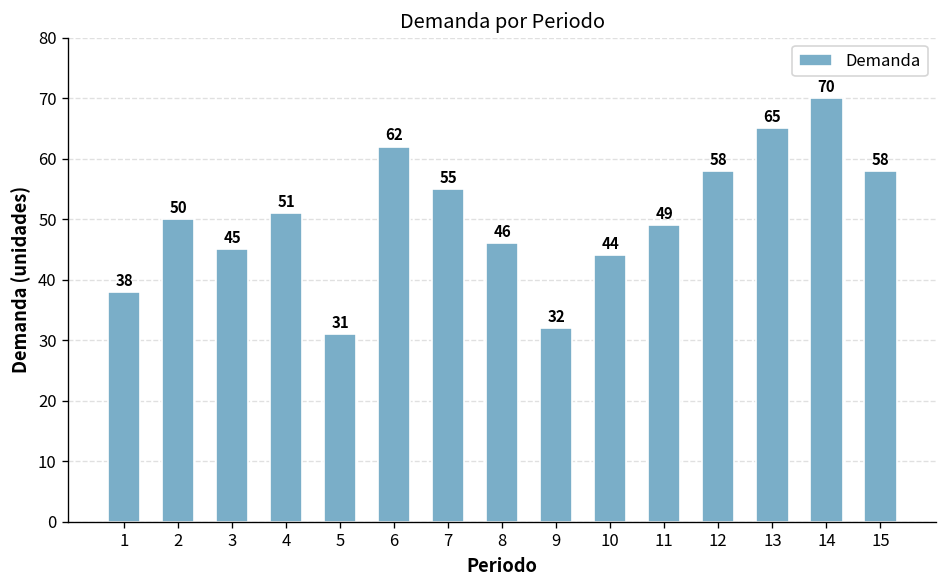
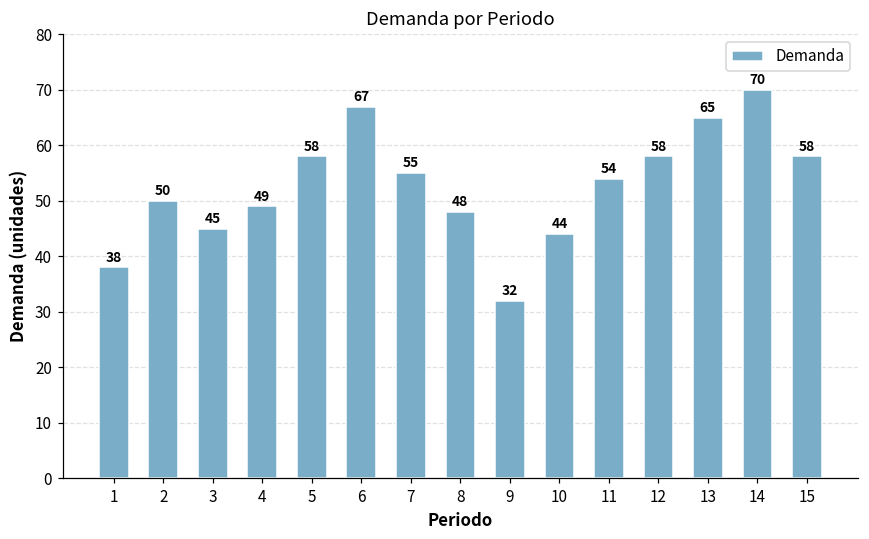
4: 51 -> 49
5: 31 -> 58
6: 62 -> 67
8: 46 -> 48
11: 49 -> 54
